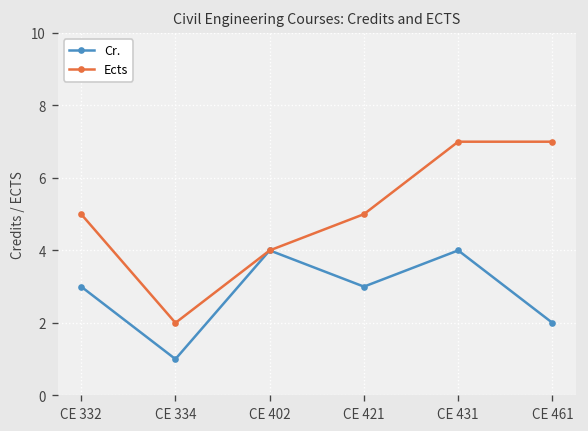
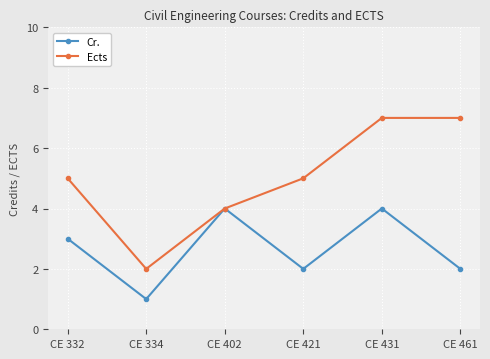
Cr., CE 421: 3 -> 2
